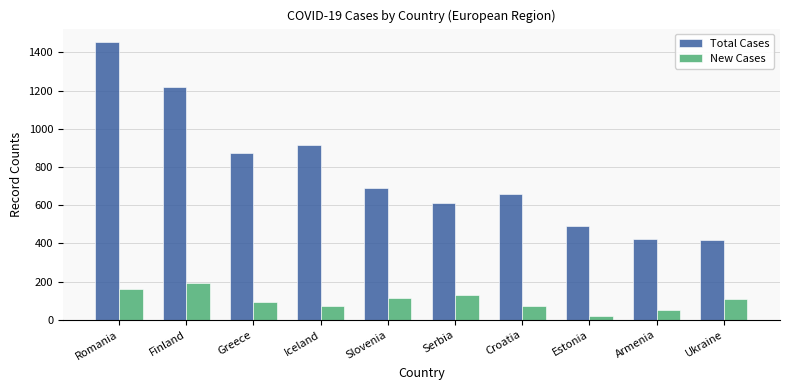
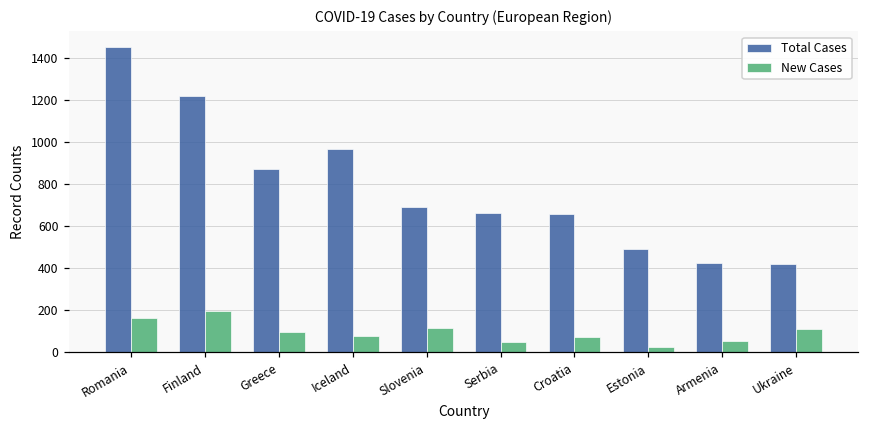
Total Cases, Iceland: 910 -> 960
Total Cases, Serbia: 610 -> 660
New Cases, Serbia: 130 -> 50
